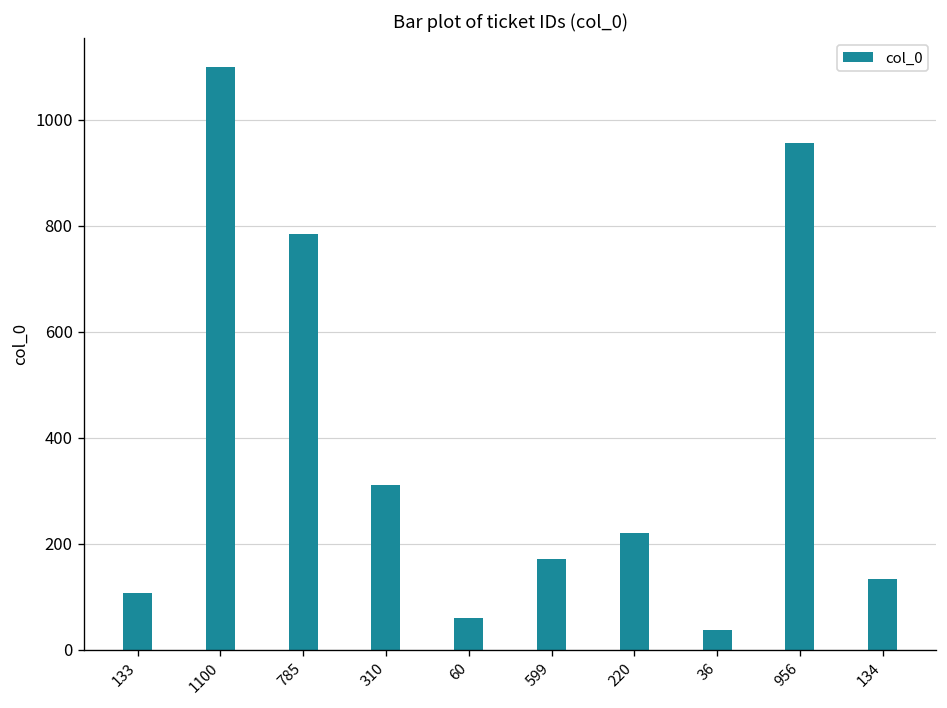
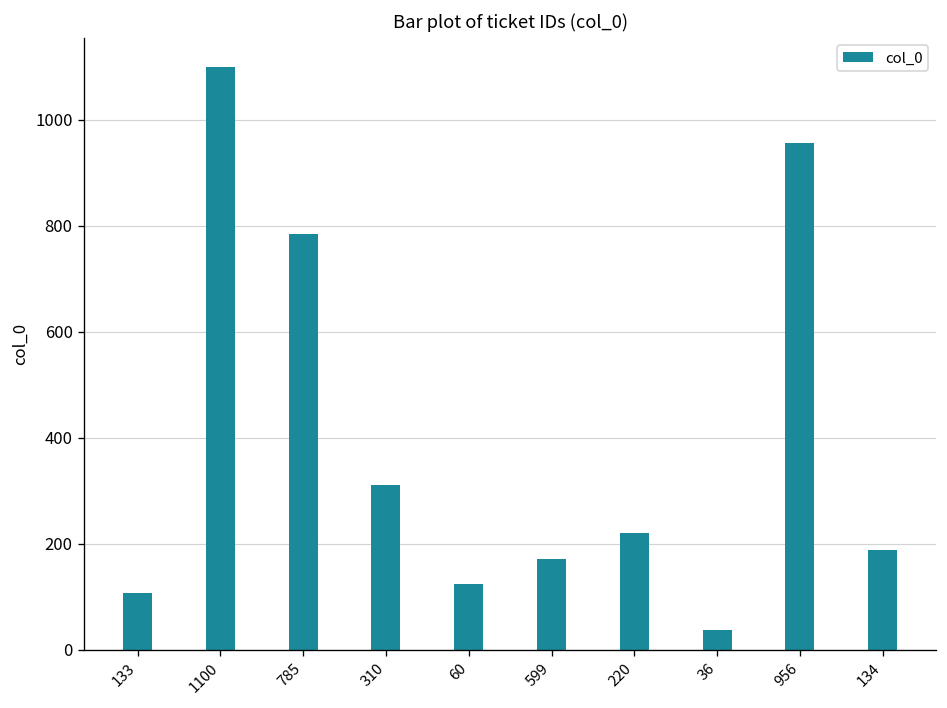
60: 60 -> 120
134: 130 -> 190
